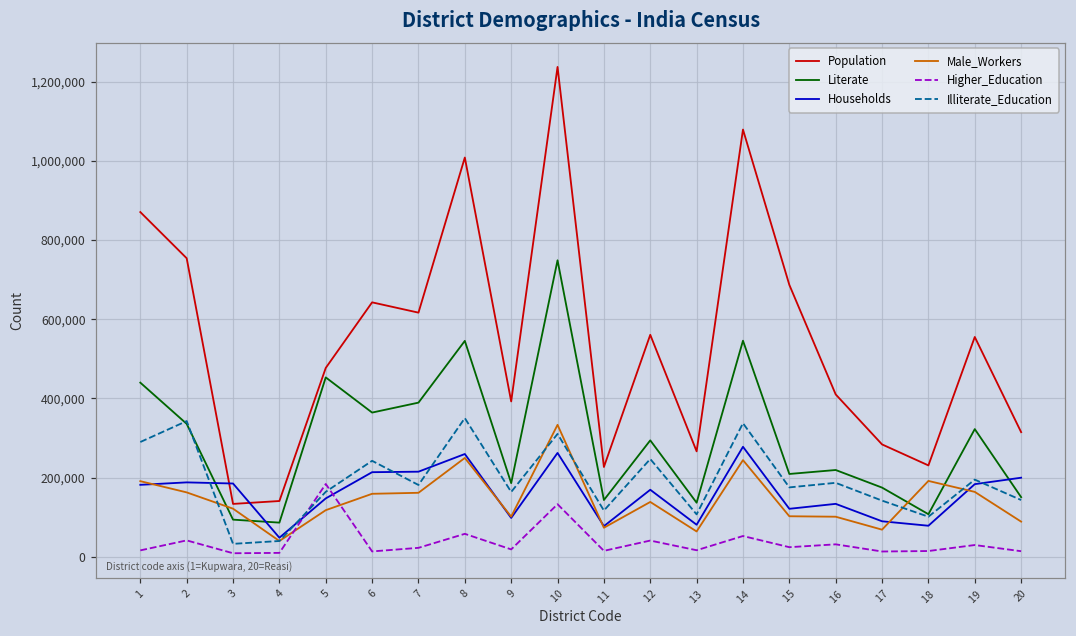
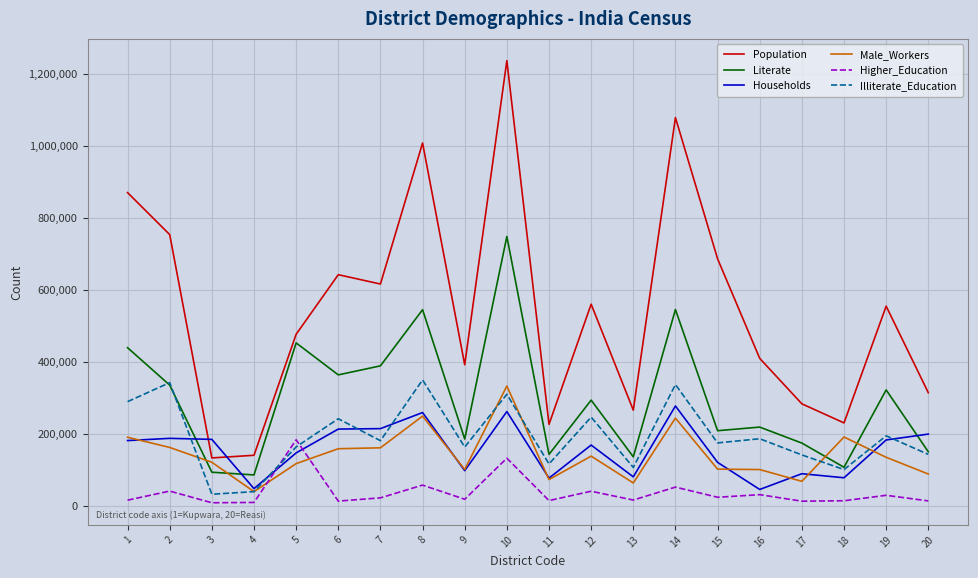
Households, 16: 130,000 -> 50,000
Male_Workers, 19: 160,000 -> 140,000
